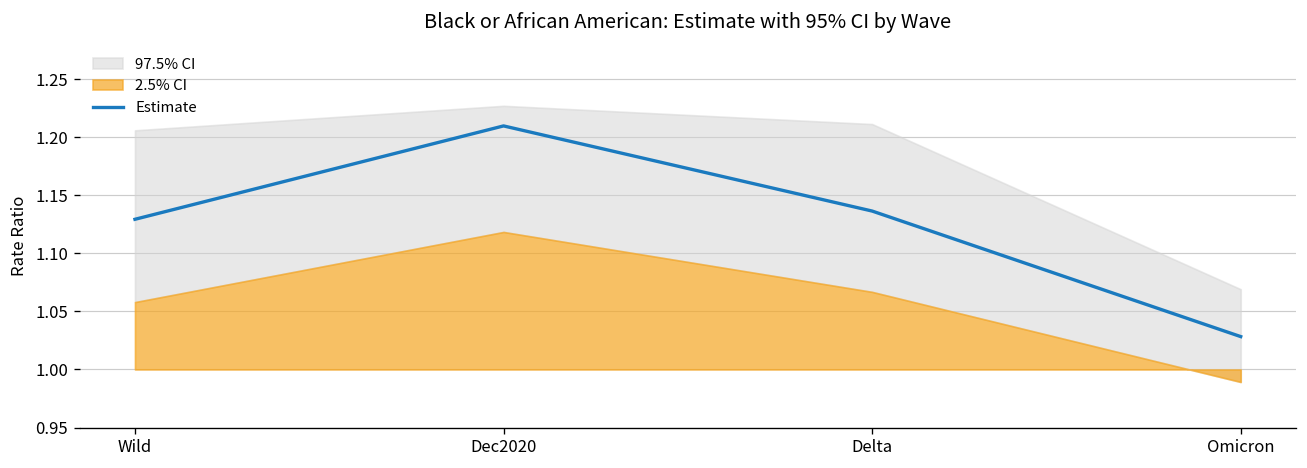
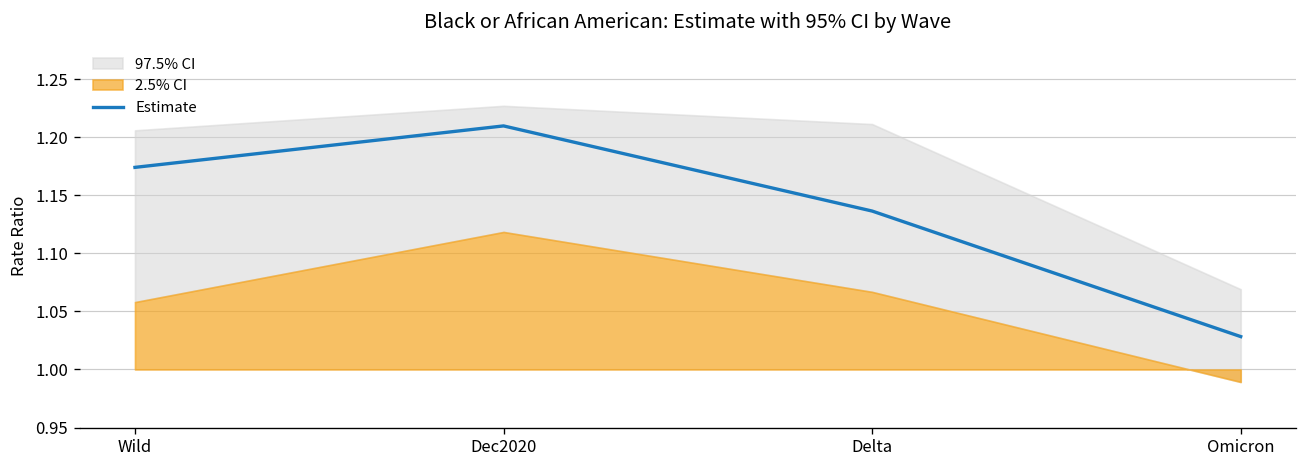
Estimate, Wild: 1.13 -> 1.17
